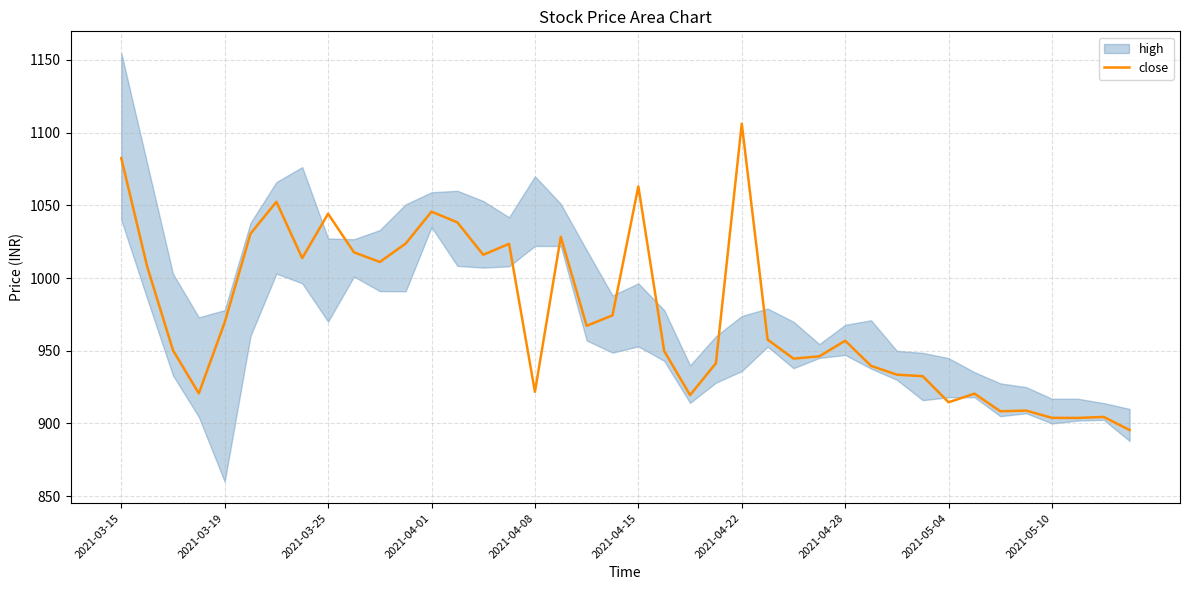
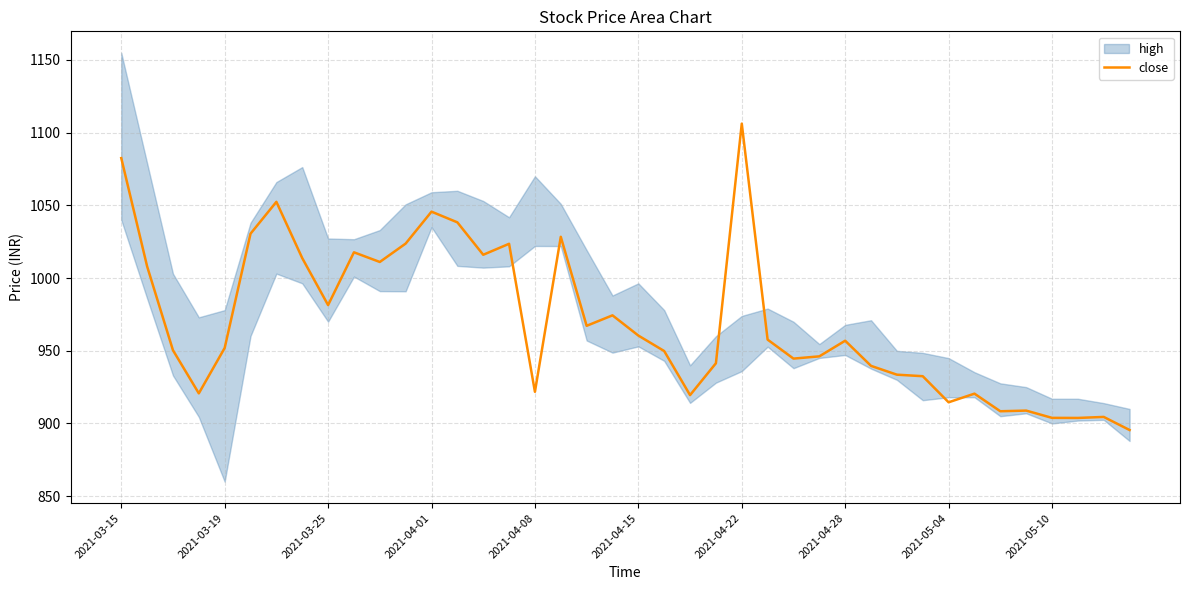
close, 2021-03-19: 969 -> 952
close, 2021-03-25: 1044 -> 981
close, 2021-04-15: 1063 -> 960
